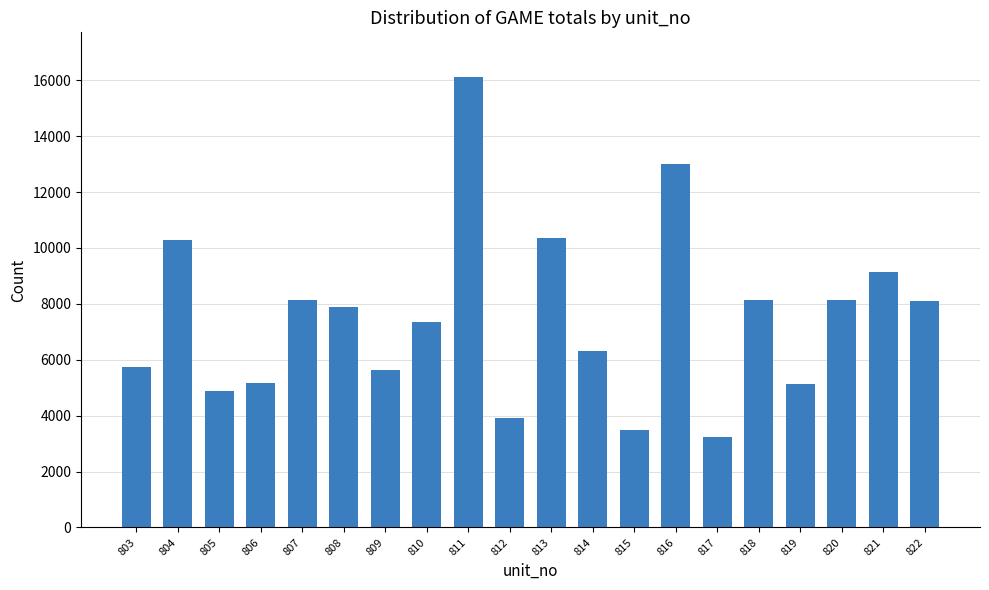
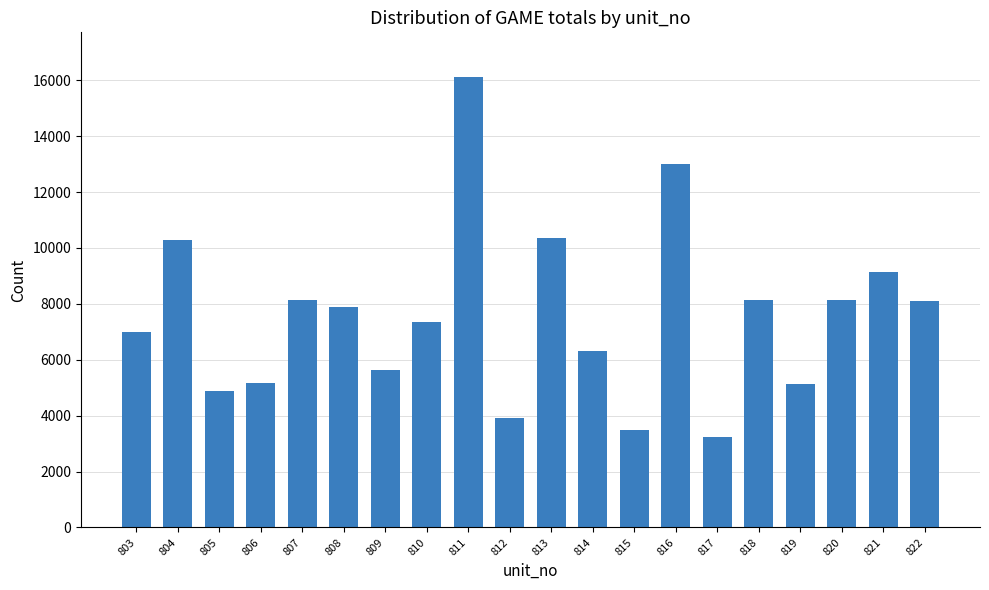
803: 5700 -> 7000
